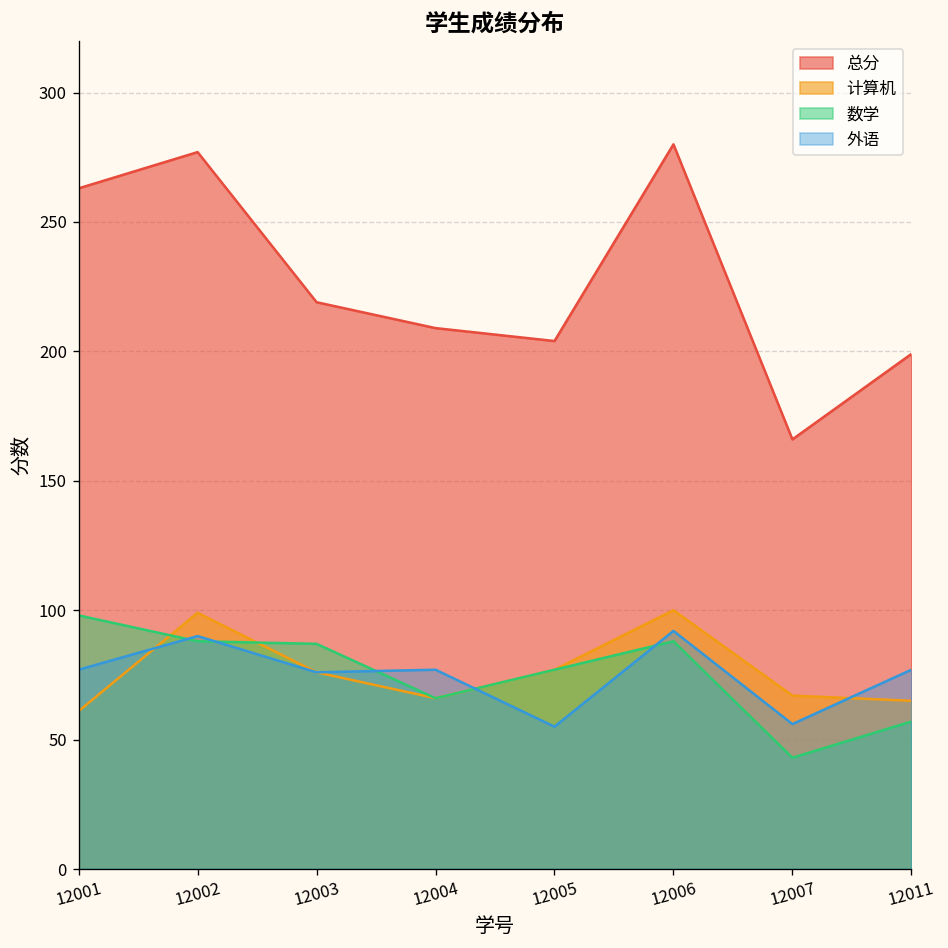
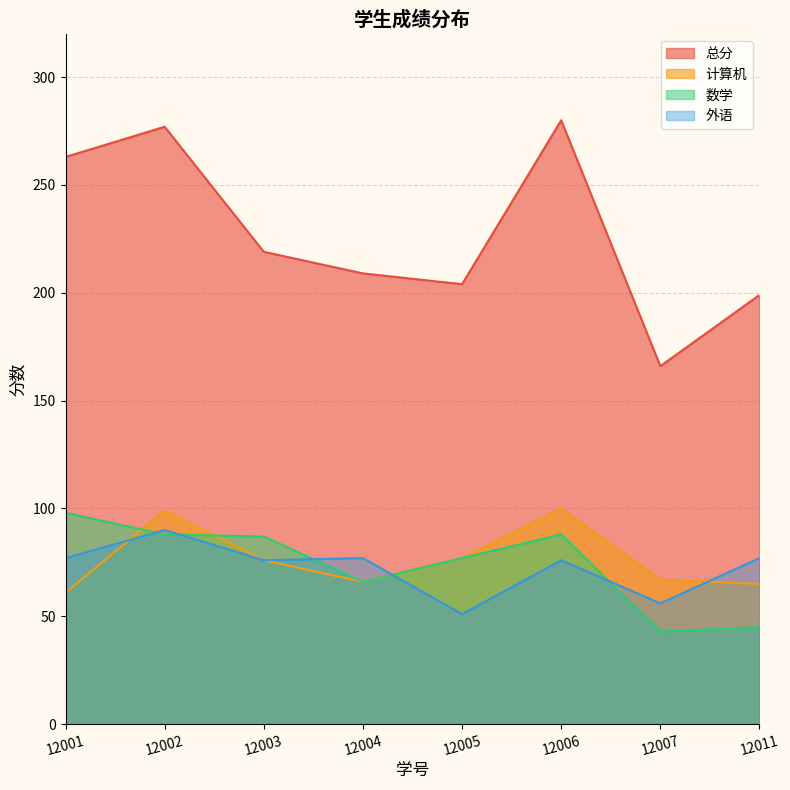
外语, 12005: 55 -> 51
外语, 12006: 92 -> 76
数学, 12011: 57 -> 45
